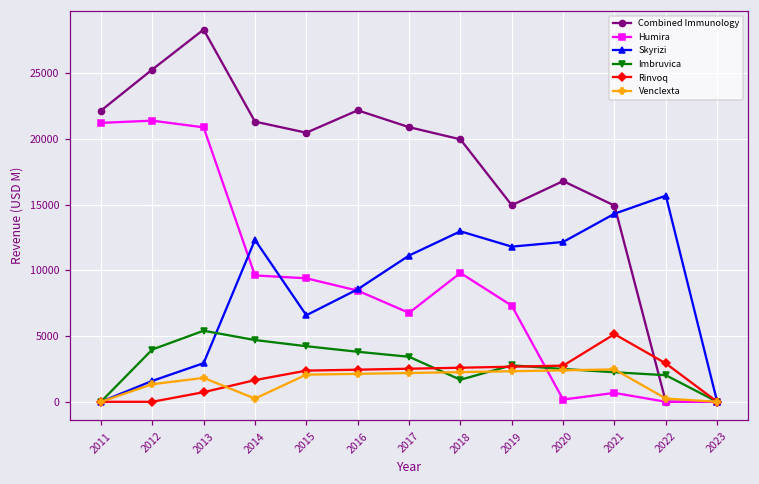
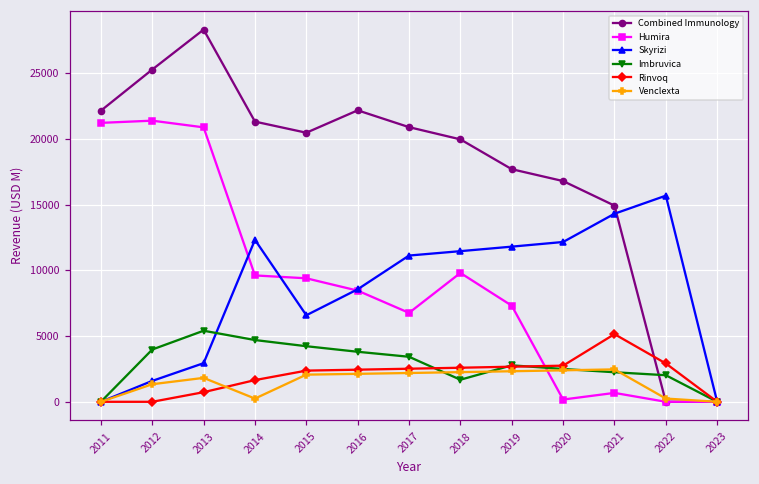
Skyrizi, 2018: 13000 -> 11500
Combined Immunology, 2019: 15000 -> 17700
